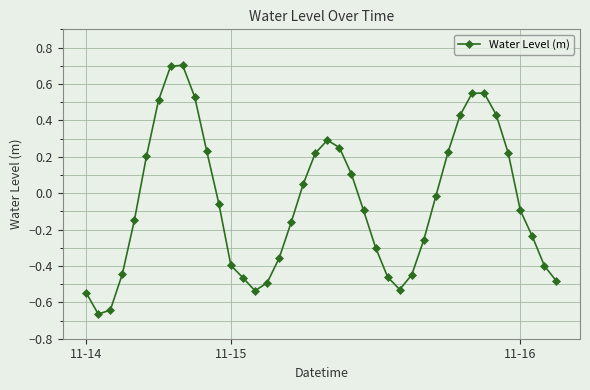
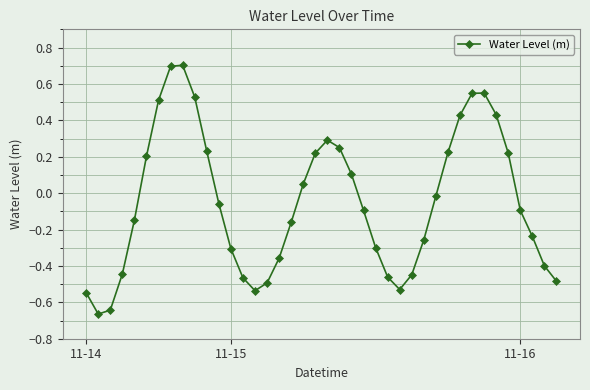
11-15: -0.40 -> -0.31
